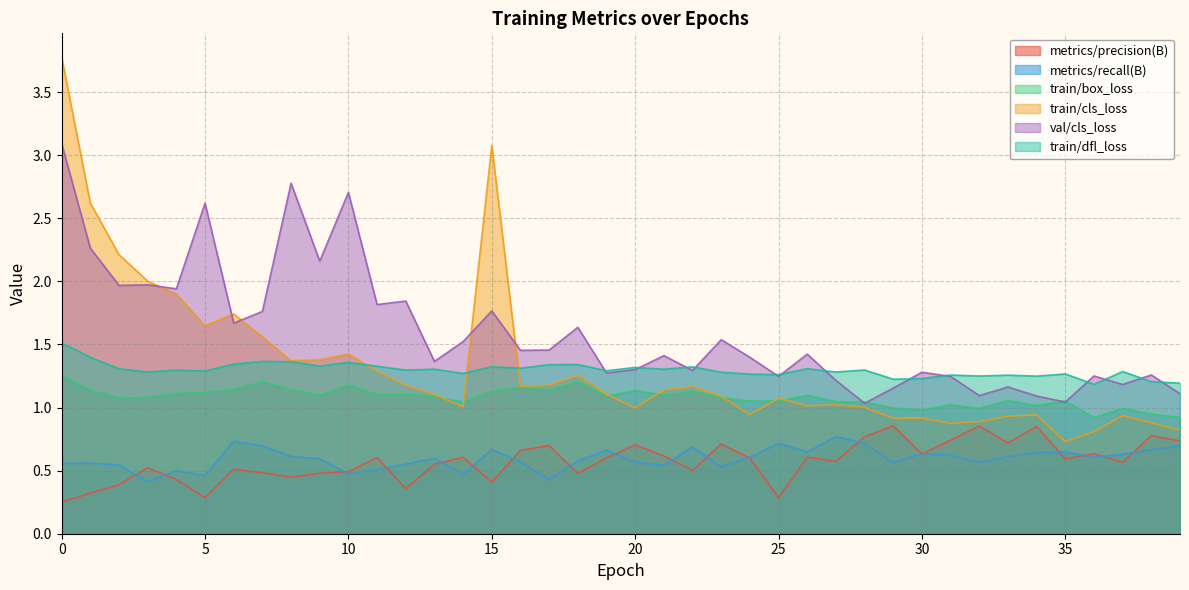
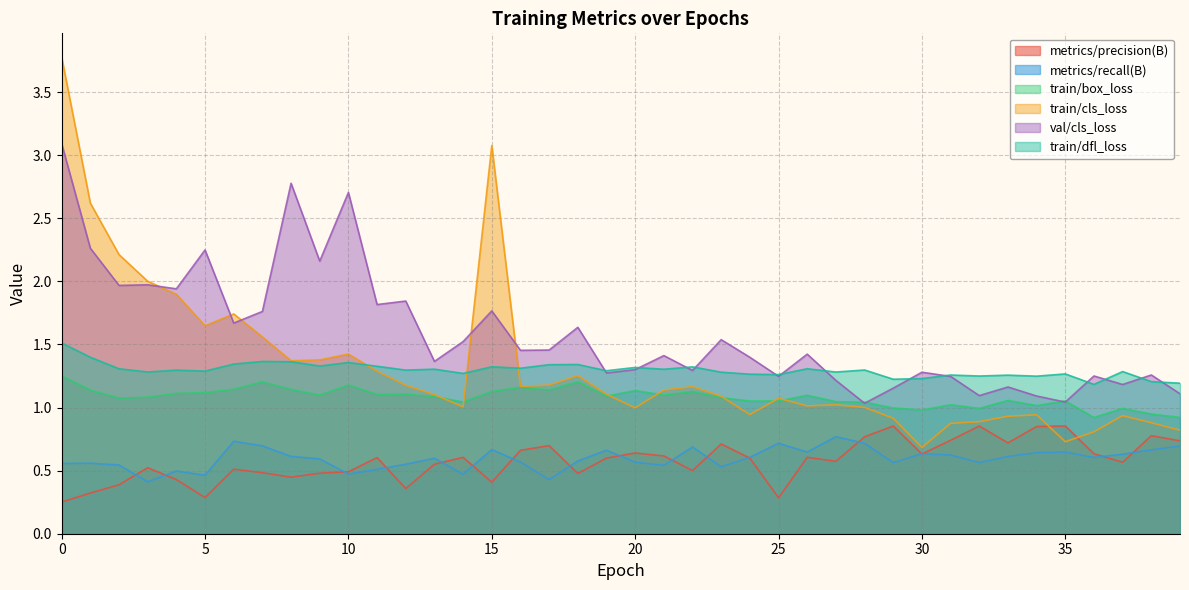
val/cls_loss, 5: 2.62 -> 2.25
metrics/precision(B), 20: 0.70 -> 0.64
train/cls_loss, 30: 0.92 -> 0.68
metrics/precision(B), 35: 0.59 -> 0.85
